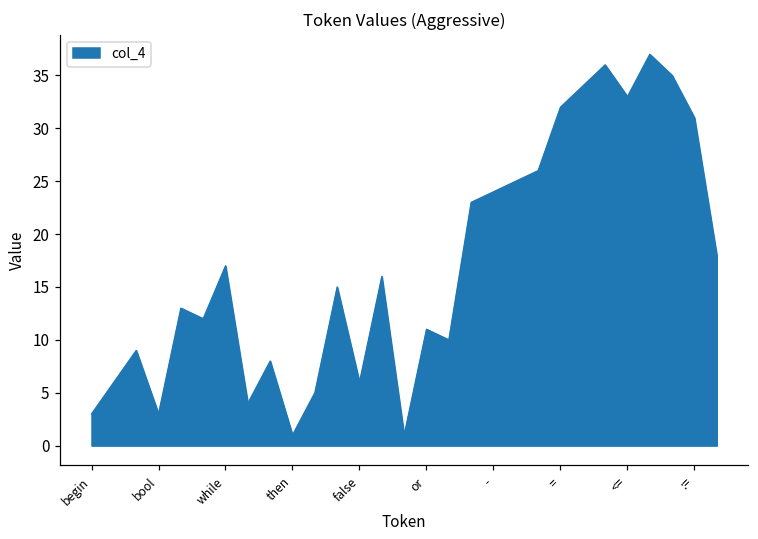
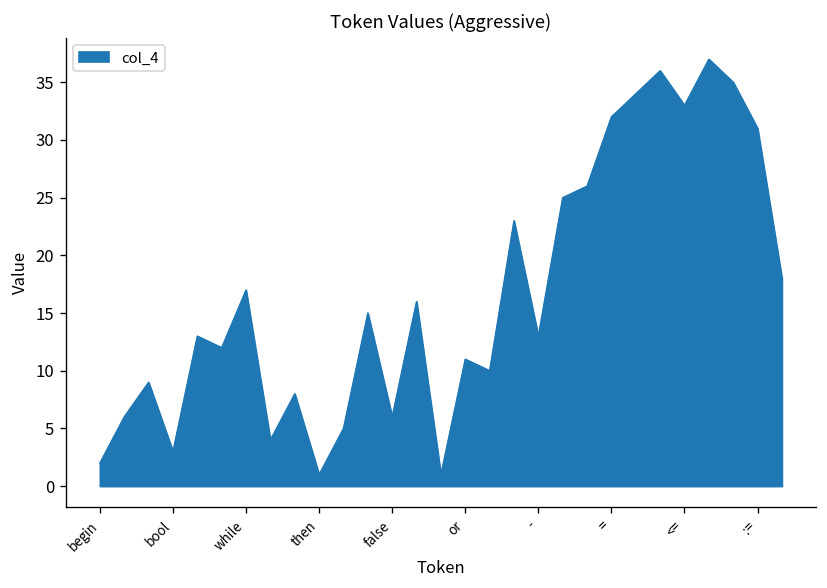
begin: 3 -> 2
-: 24 -> 13
